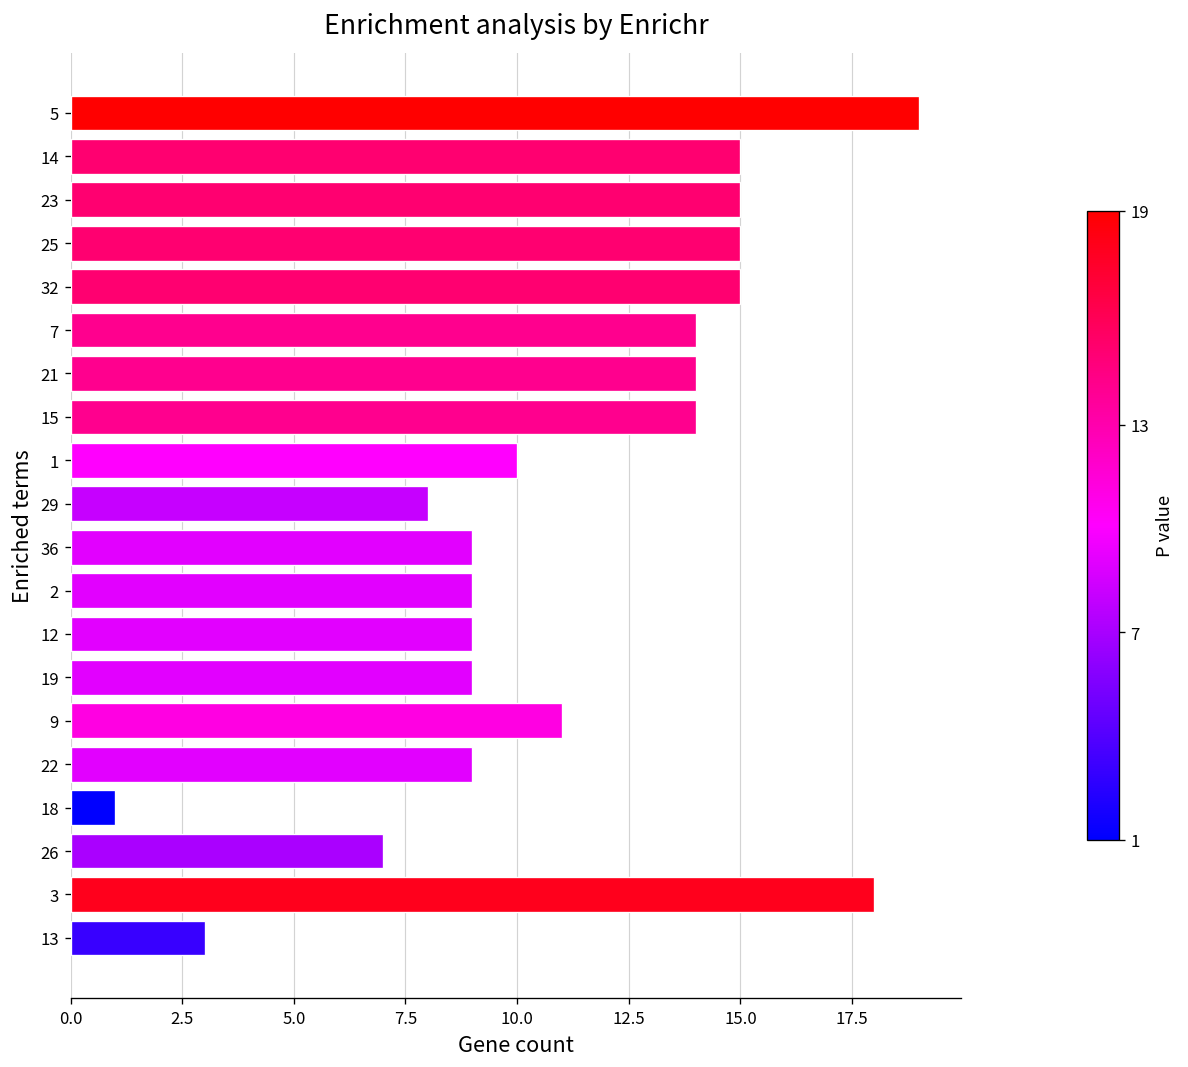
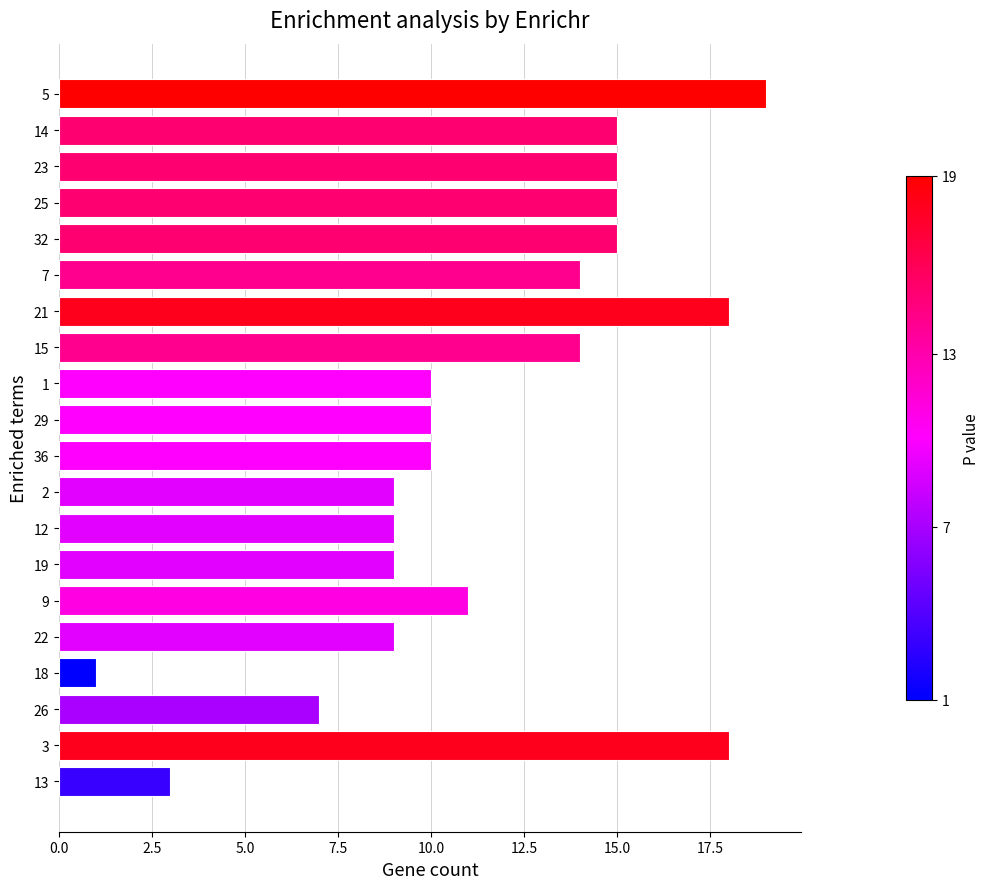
21: 14 -> 18
29: 8 -> 10
36: 9 -> 10
